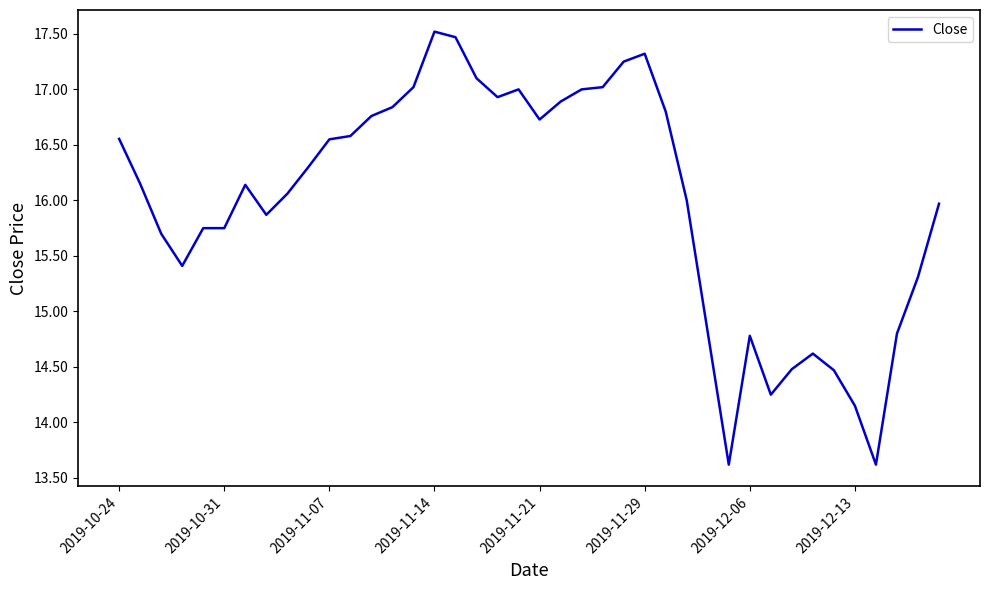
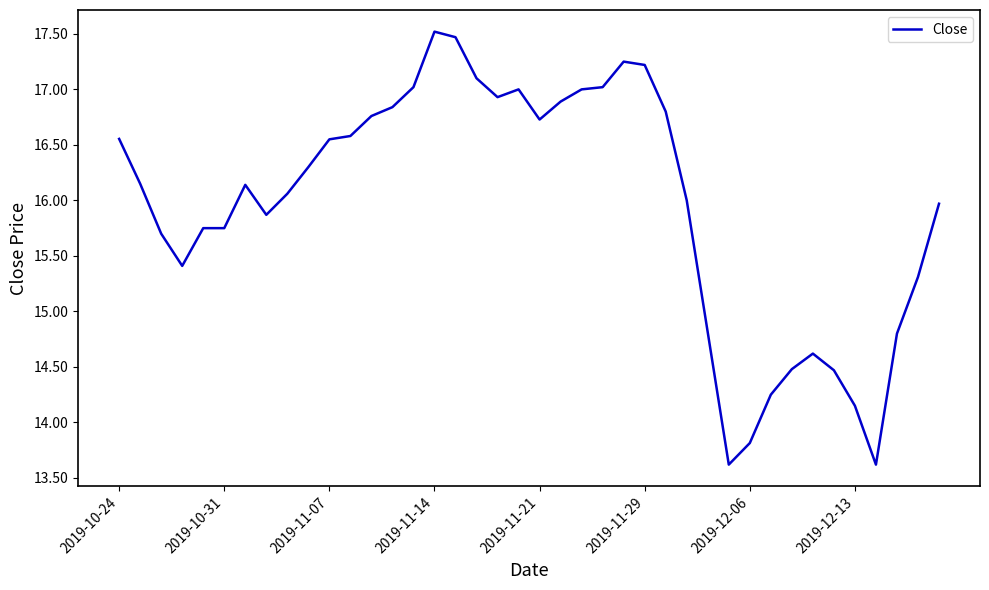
2019-11-29: 17.32 -> 17.22
2019-12-06: 14.78 -> 13.81
